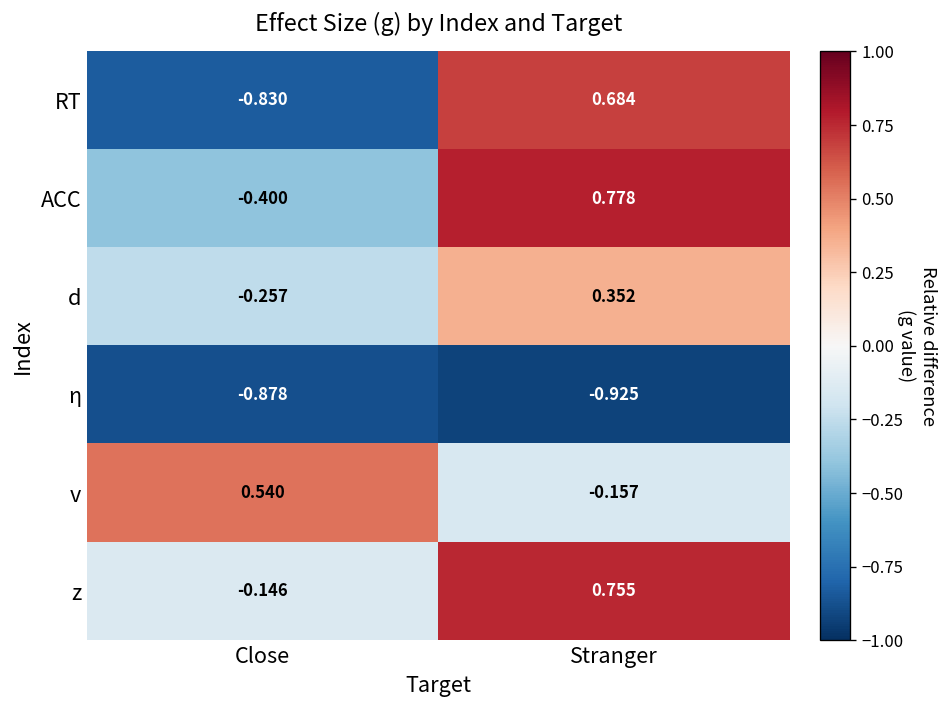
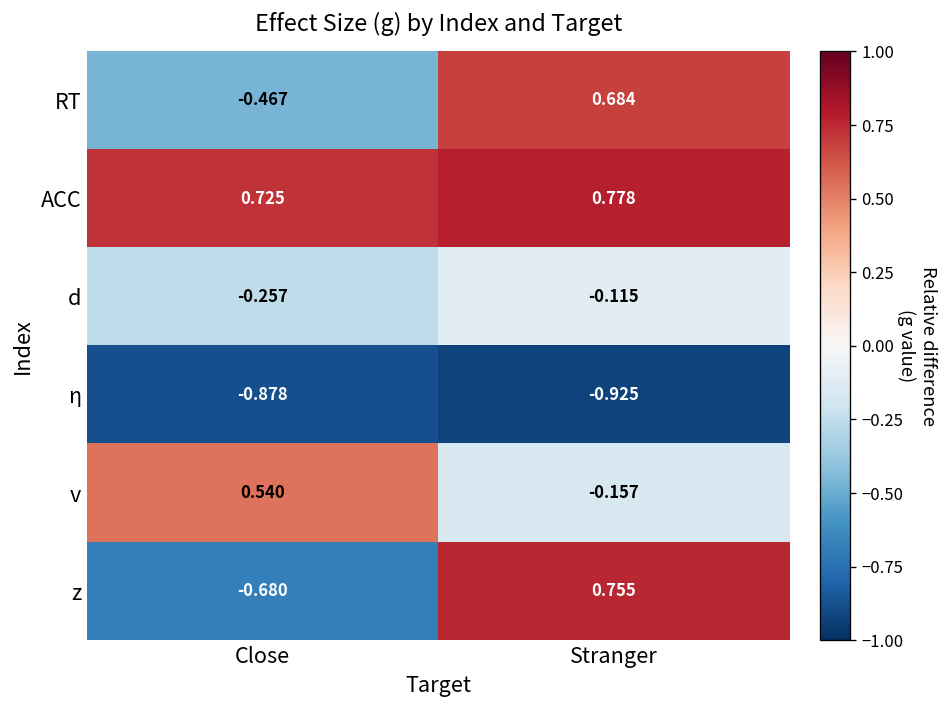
RT, Close: -0.830 -> -0.467
ACC, Close: -0.400 -> 0.725
d, Stranger: 0.352 -> -0.115
z, Close: -0.146 -> -0.680
